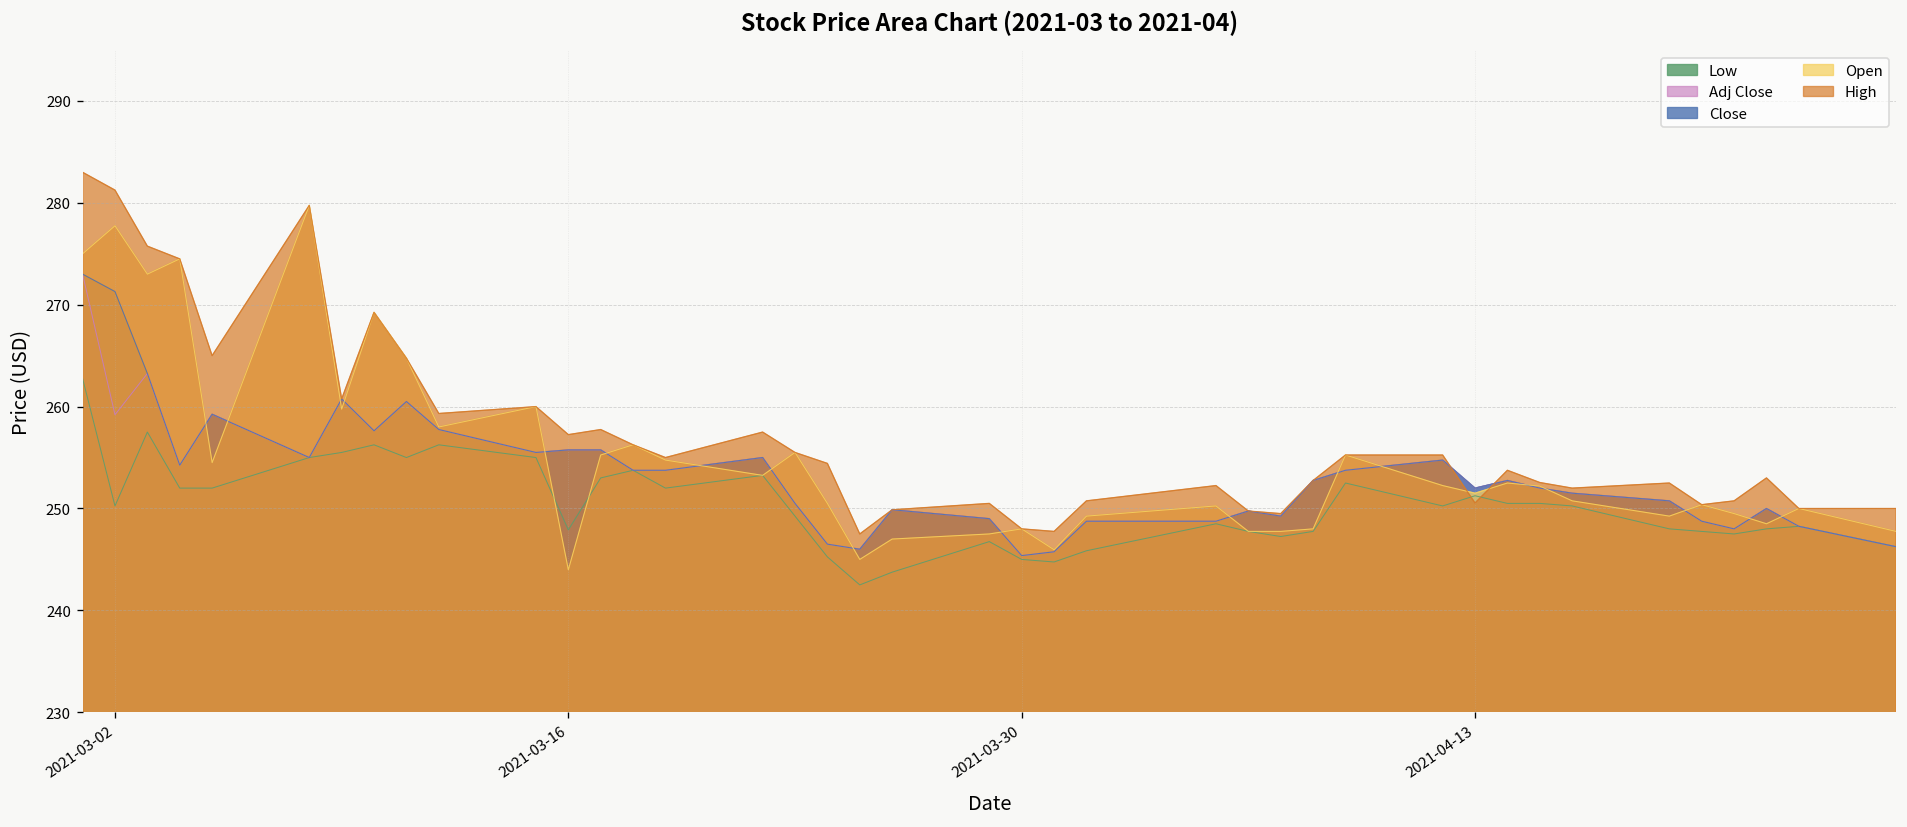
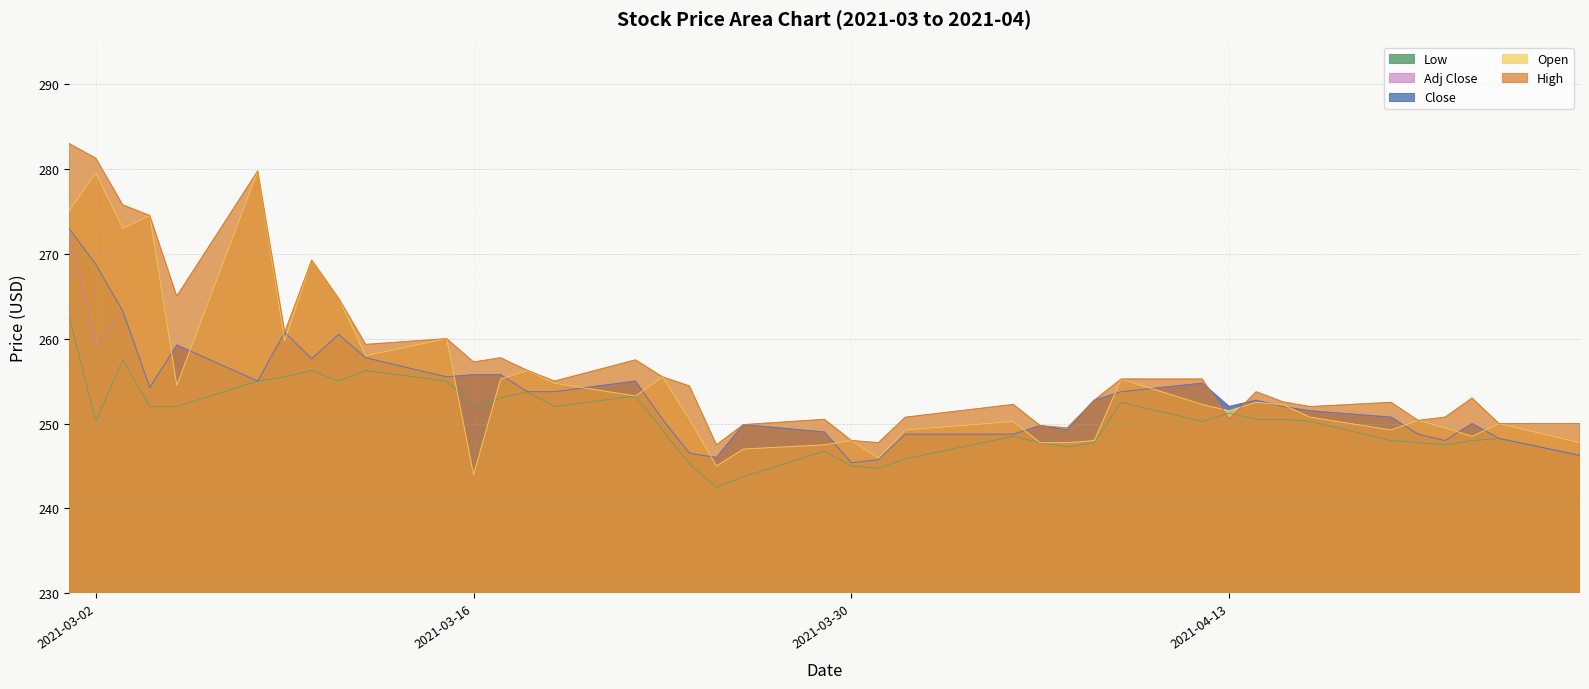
Close, 2021-03-02: 271 -> 269
Open, 2021-03-02: 278 -> 280
Low, 2021-03-16: 248 -> 252
